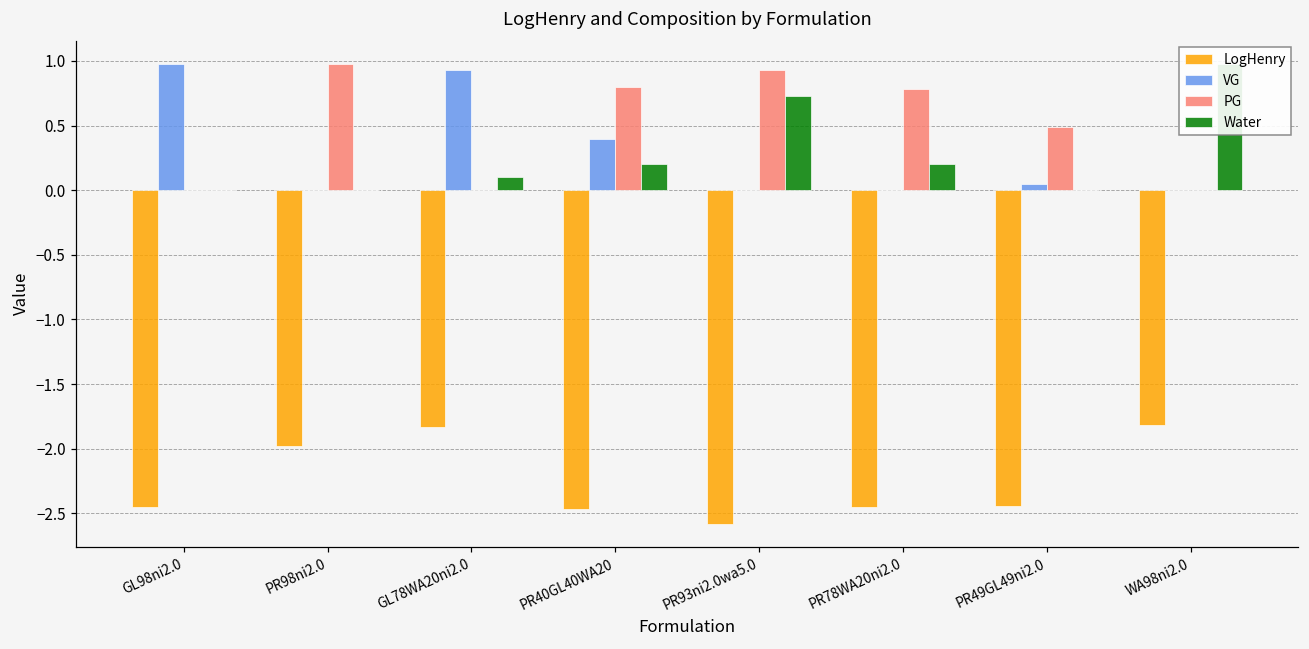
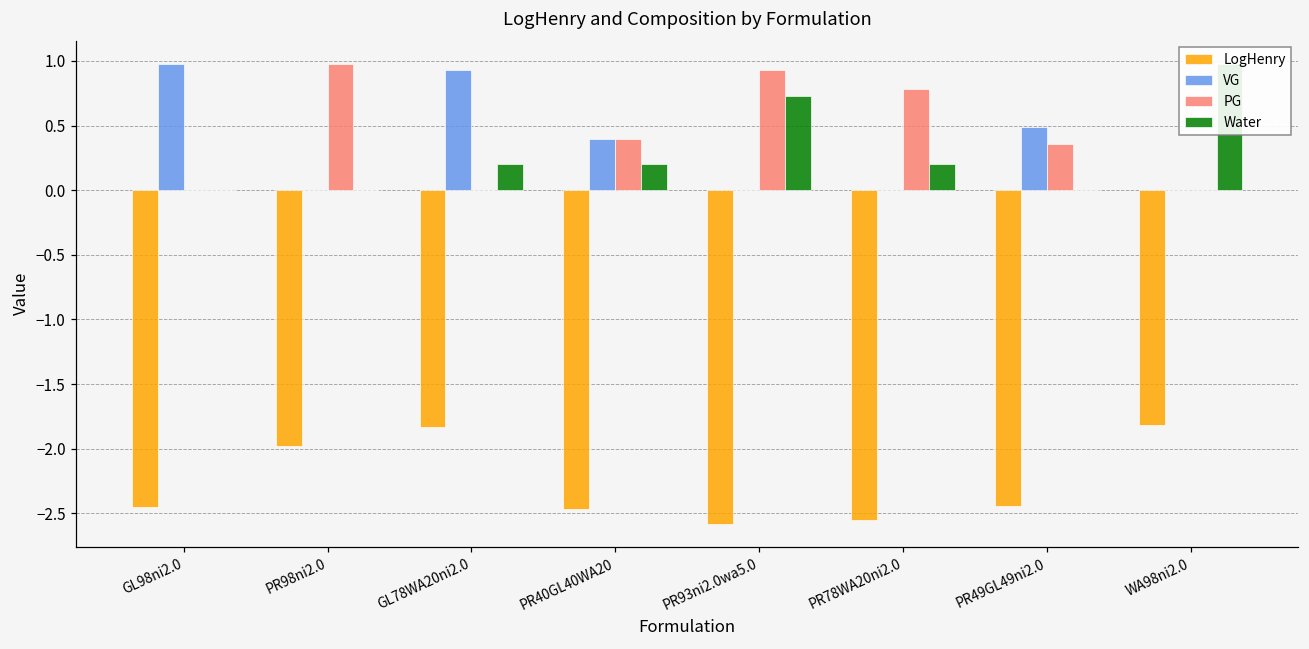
Water, GL78WA20ni2.0: 0.1 -> 0.2
PG, PR40GL40WA20: 0.8 -> 0.4
LogHenry, PR78WA20ni2.0: -2.45 -> -2.55
VG, PR49GL49ni2.0: 0.05 -> 0.49
PG, PR49GL49ni2.0: 0.49 -> 0.36
